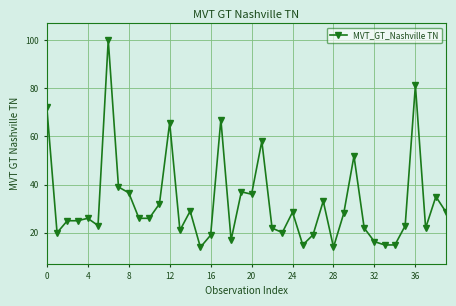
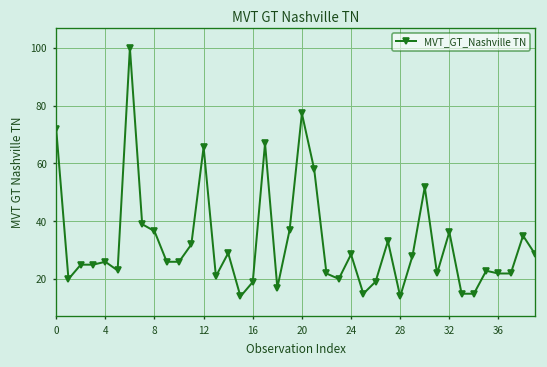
20: 36 -> 77
32: 16 -> 36
36: 81 -> 22
